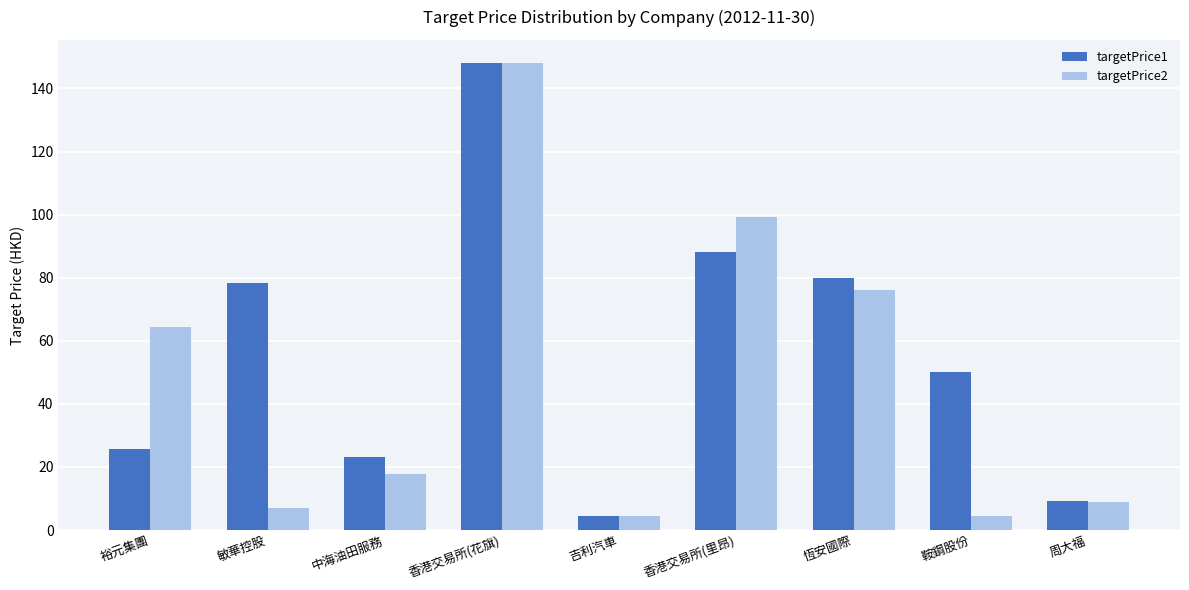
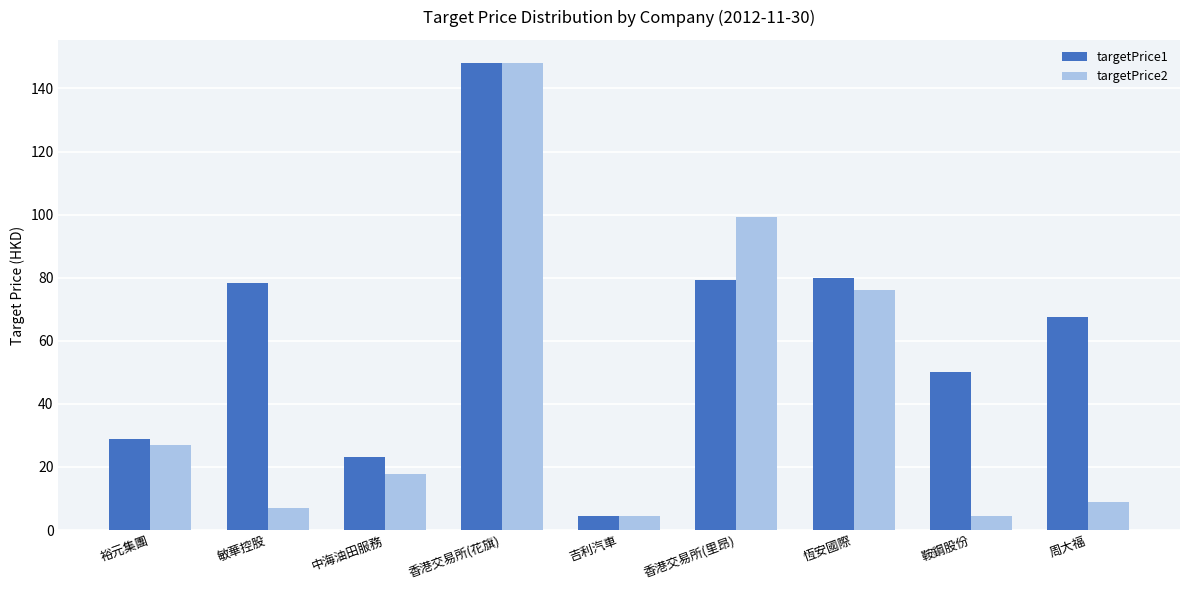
targetPrice1, 裕元集團: 26 -> 29
targetPrice2, 裕元集團: 64 -> 27
targetPrice1, 香港交易所(里昂): 88 -> 79
targetPrice1, 周大福: 9 -> 67
